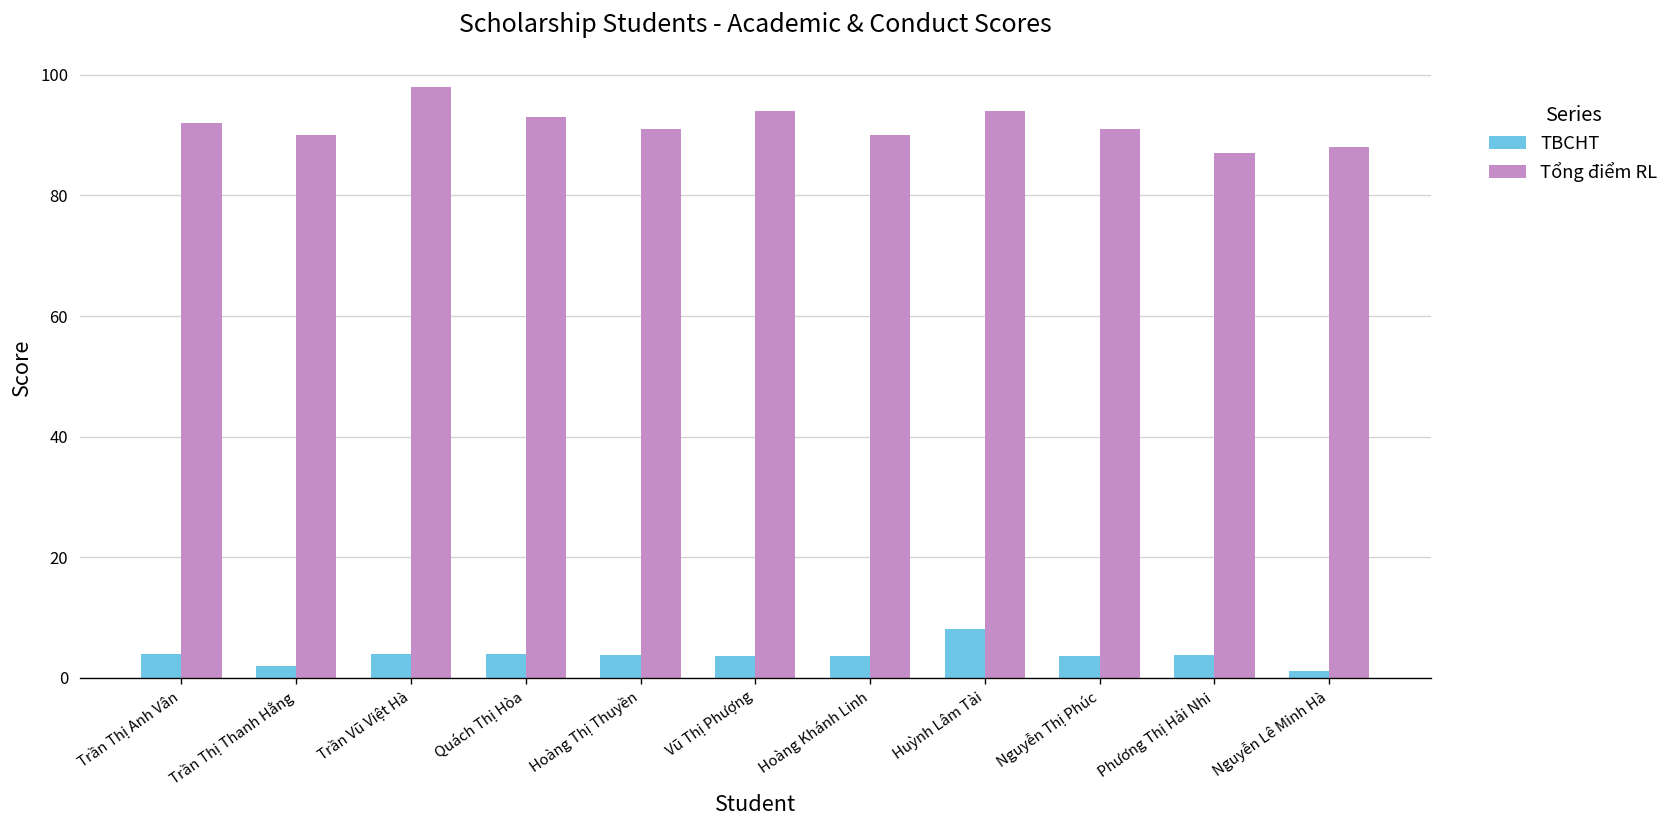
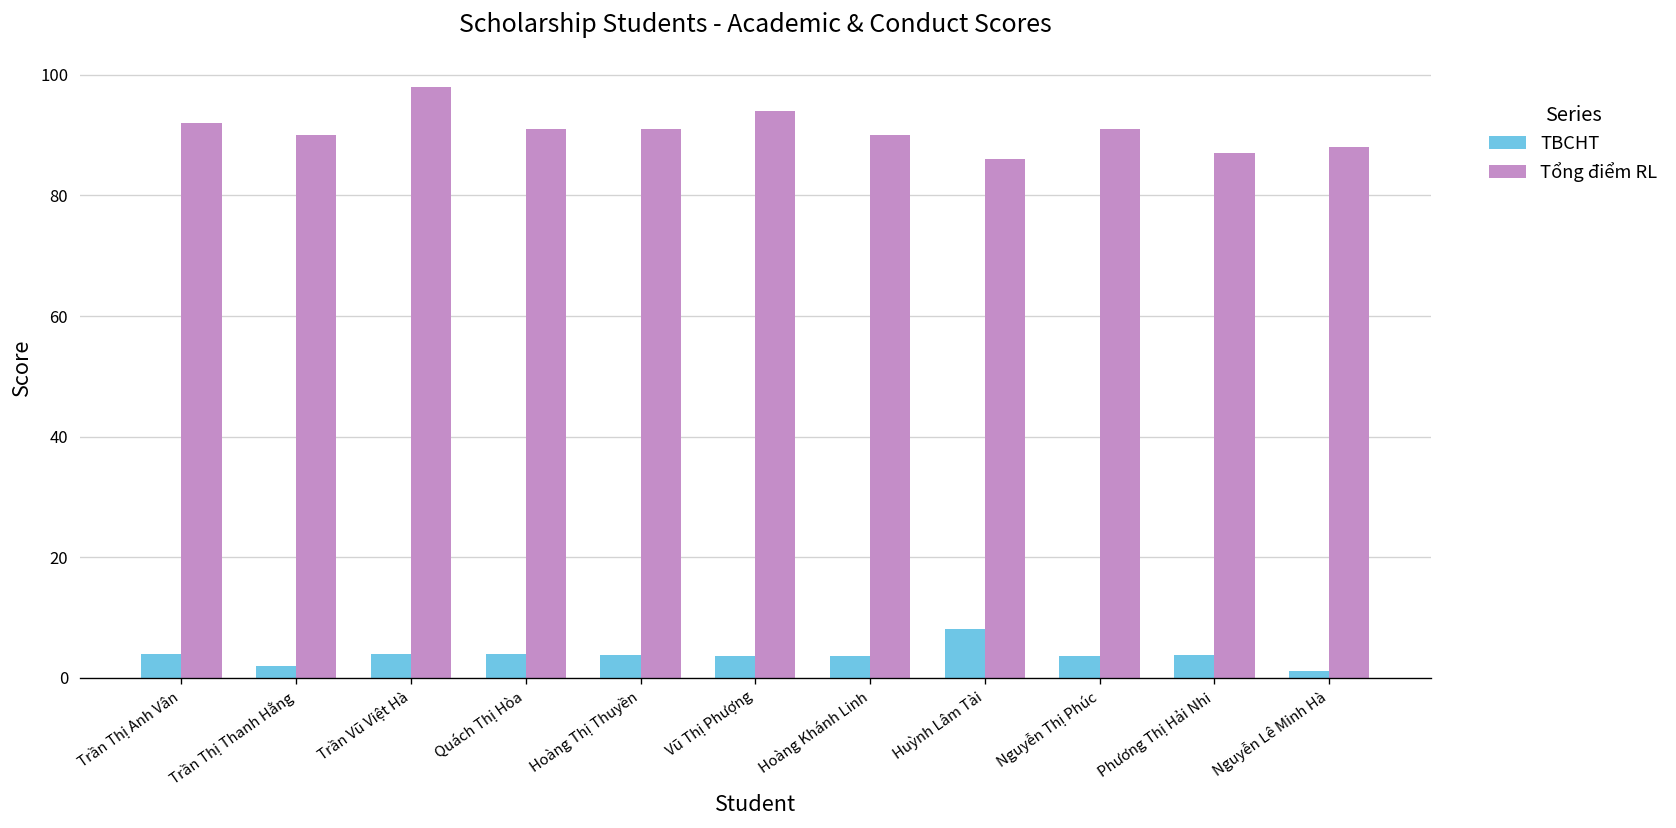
Tổng điểm RL, Quách Thị Hòa: 93 -> 91
Tổng điểm RL, Huỳnh Lâm Tài: 94 -> 86
